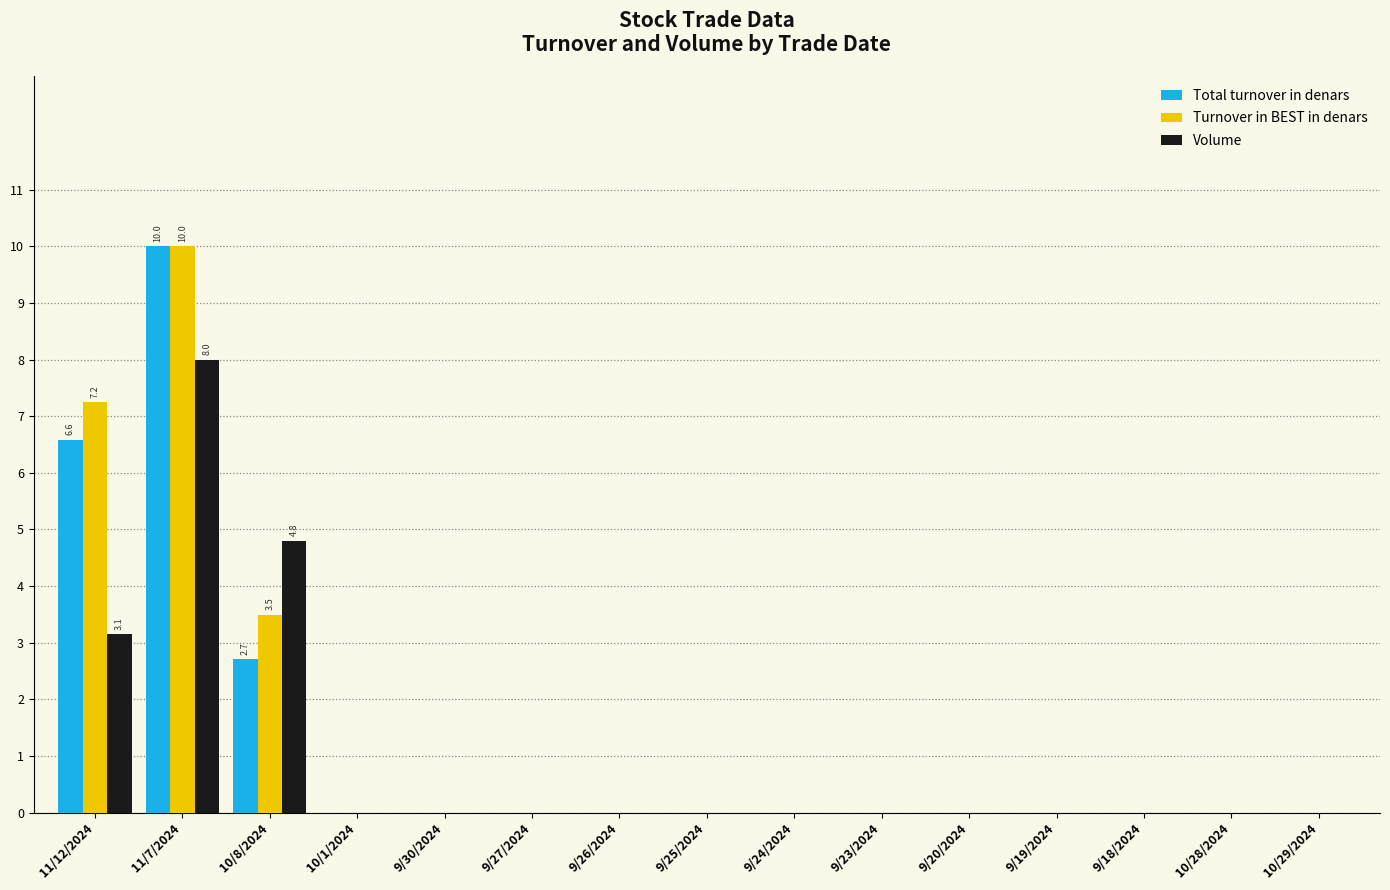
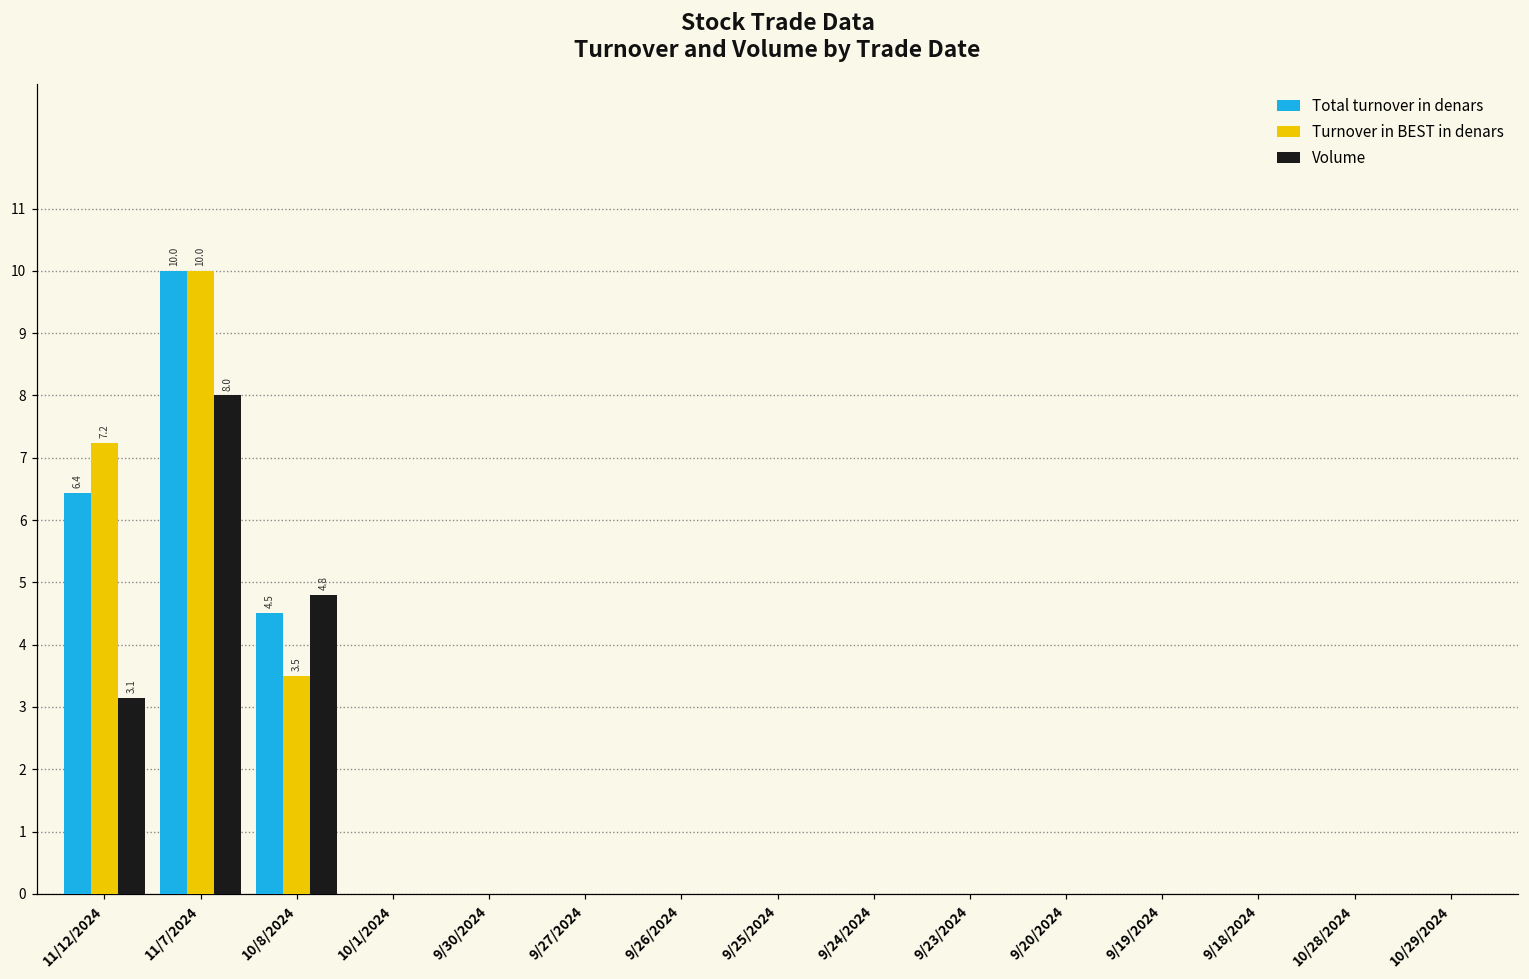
Total turnover in denars, 11/12/2024: 6.6 -> 6.4
Total turnover in denars, 10/8/2024: 2.7 -> 4.5
